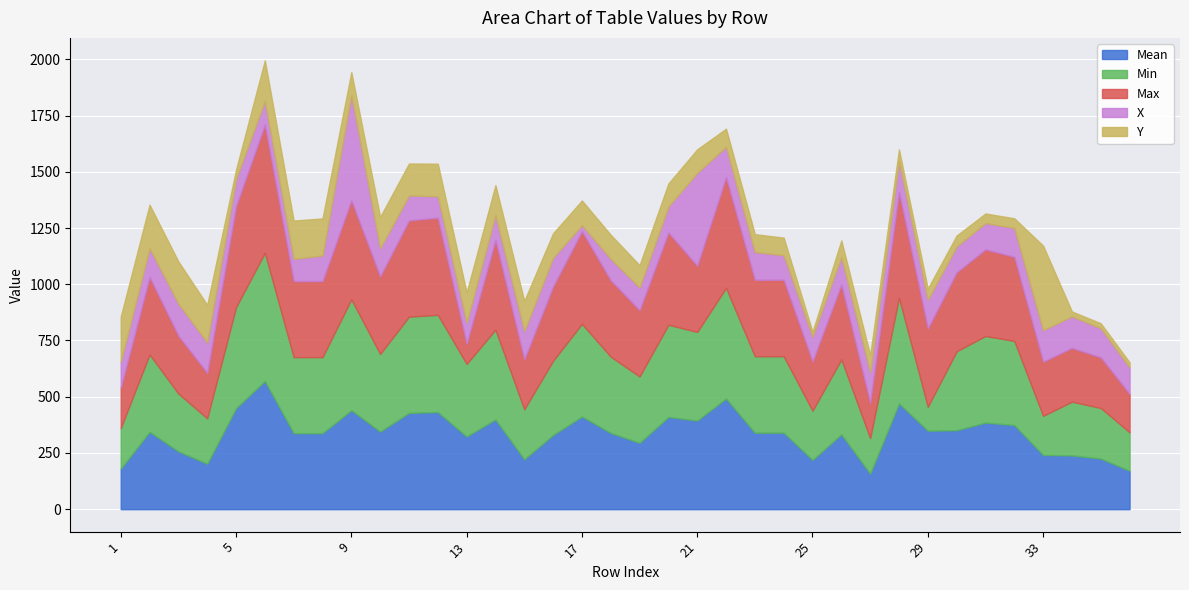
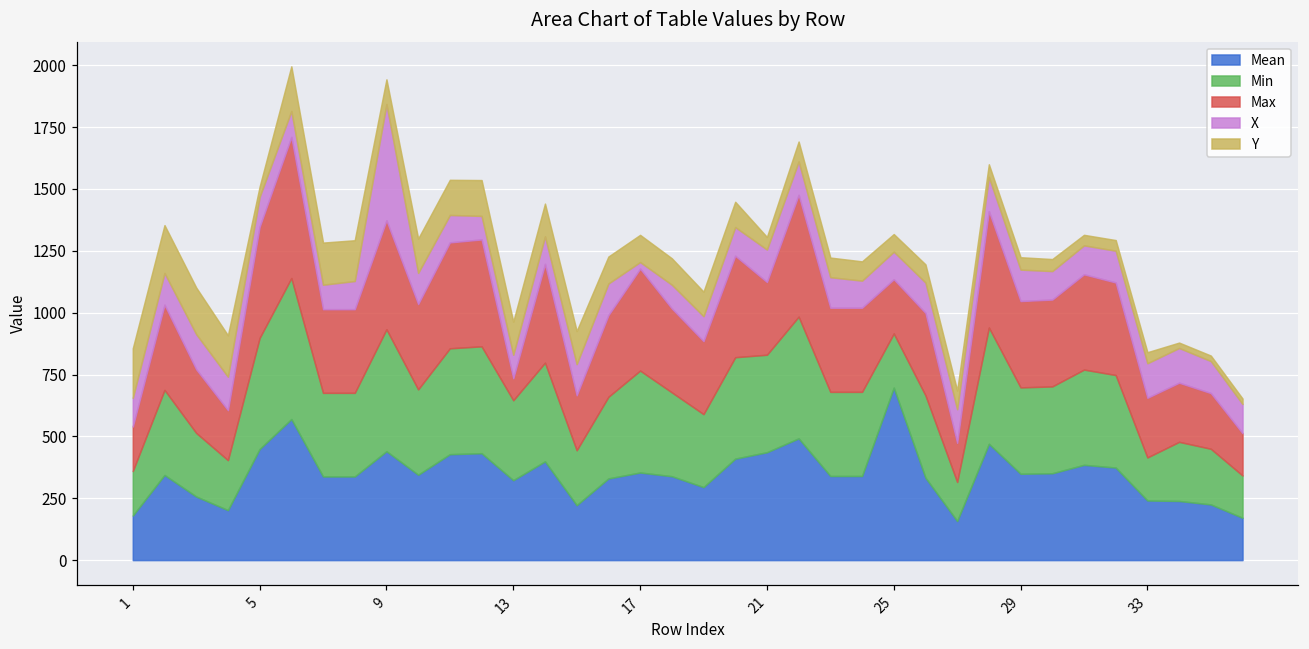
Mean, 17: 410 -> 350
Mean, 21: 390 -> 440
X, 21: 410 -> 130
Y, 21: 100 -> 50
Mean, 25: 220 -> 700
Y, 25: 20 -> 70
Min, 29: 110 -> 350
Y, 33: 380 -> 40
